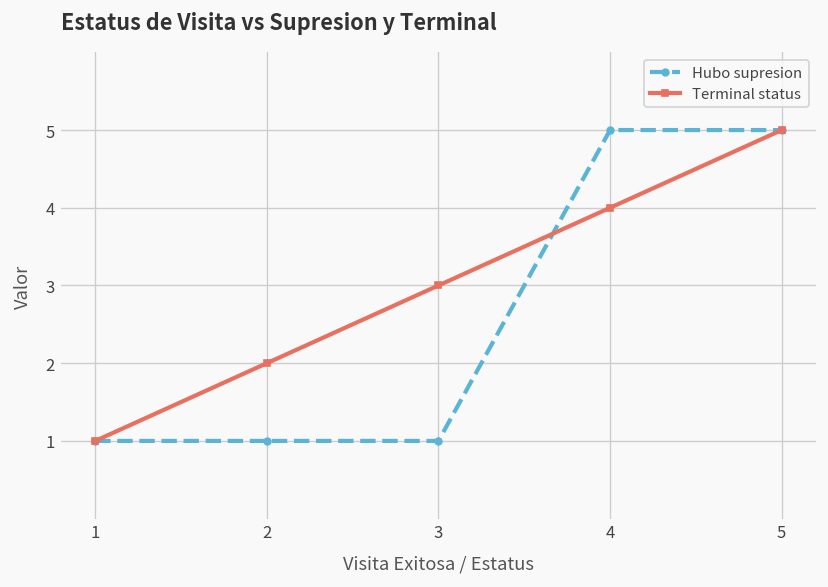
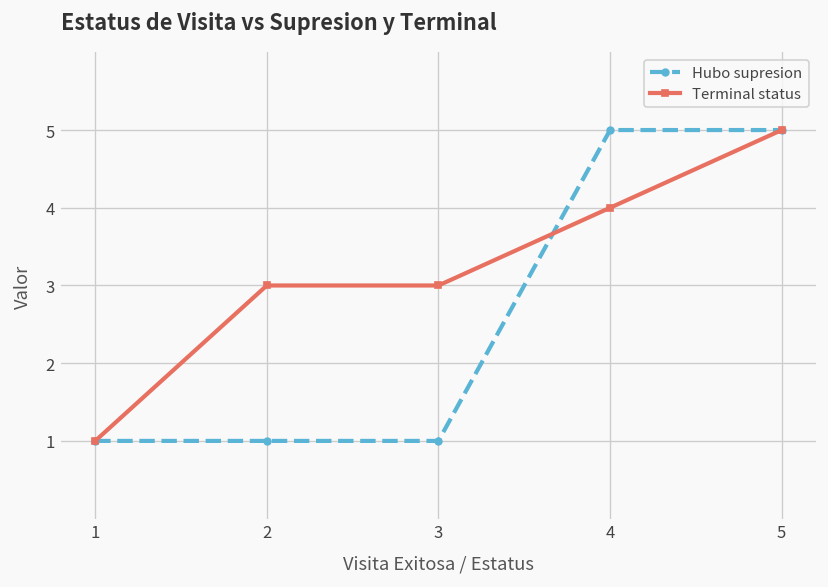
Terminal status, 2: 2 -> 3
